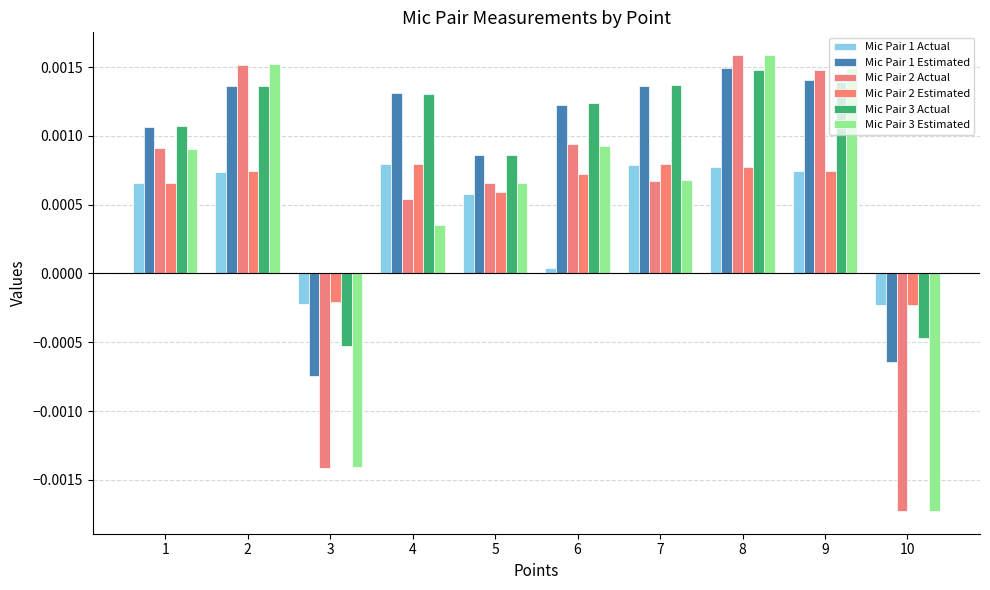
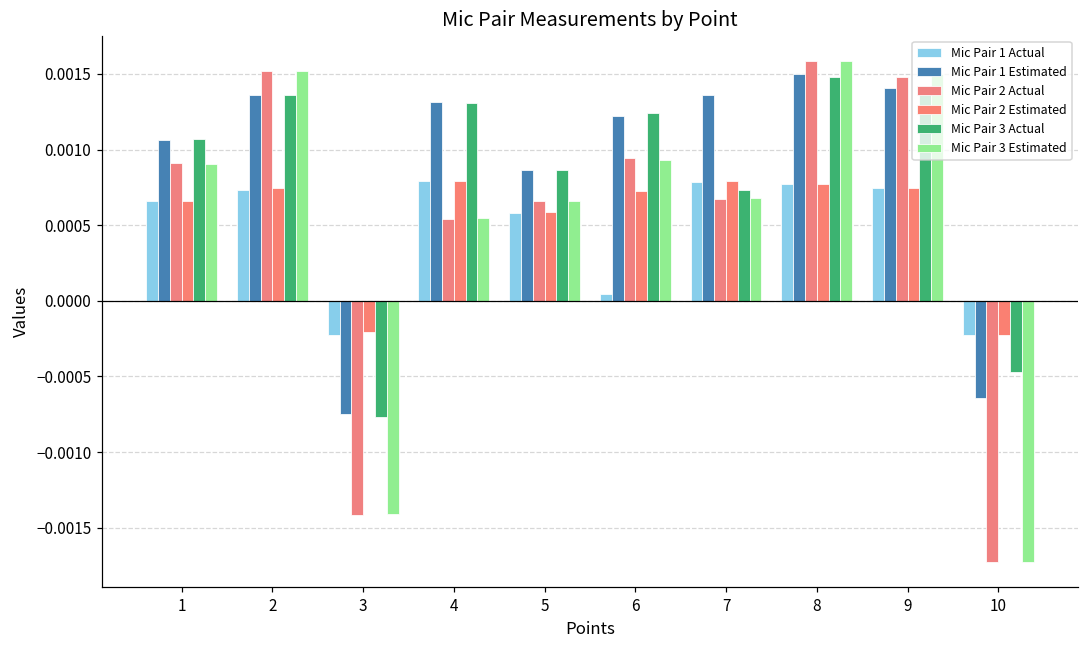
Mic Pair 3 Actual, 3: -0.00053 -> -0.00077
Mic Pair 3 Estimated, 4: 0.00035 -> 0.00054
Mic Pair 3 Actual, 7: 0.00137 -> 0.00073
